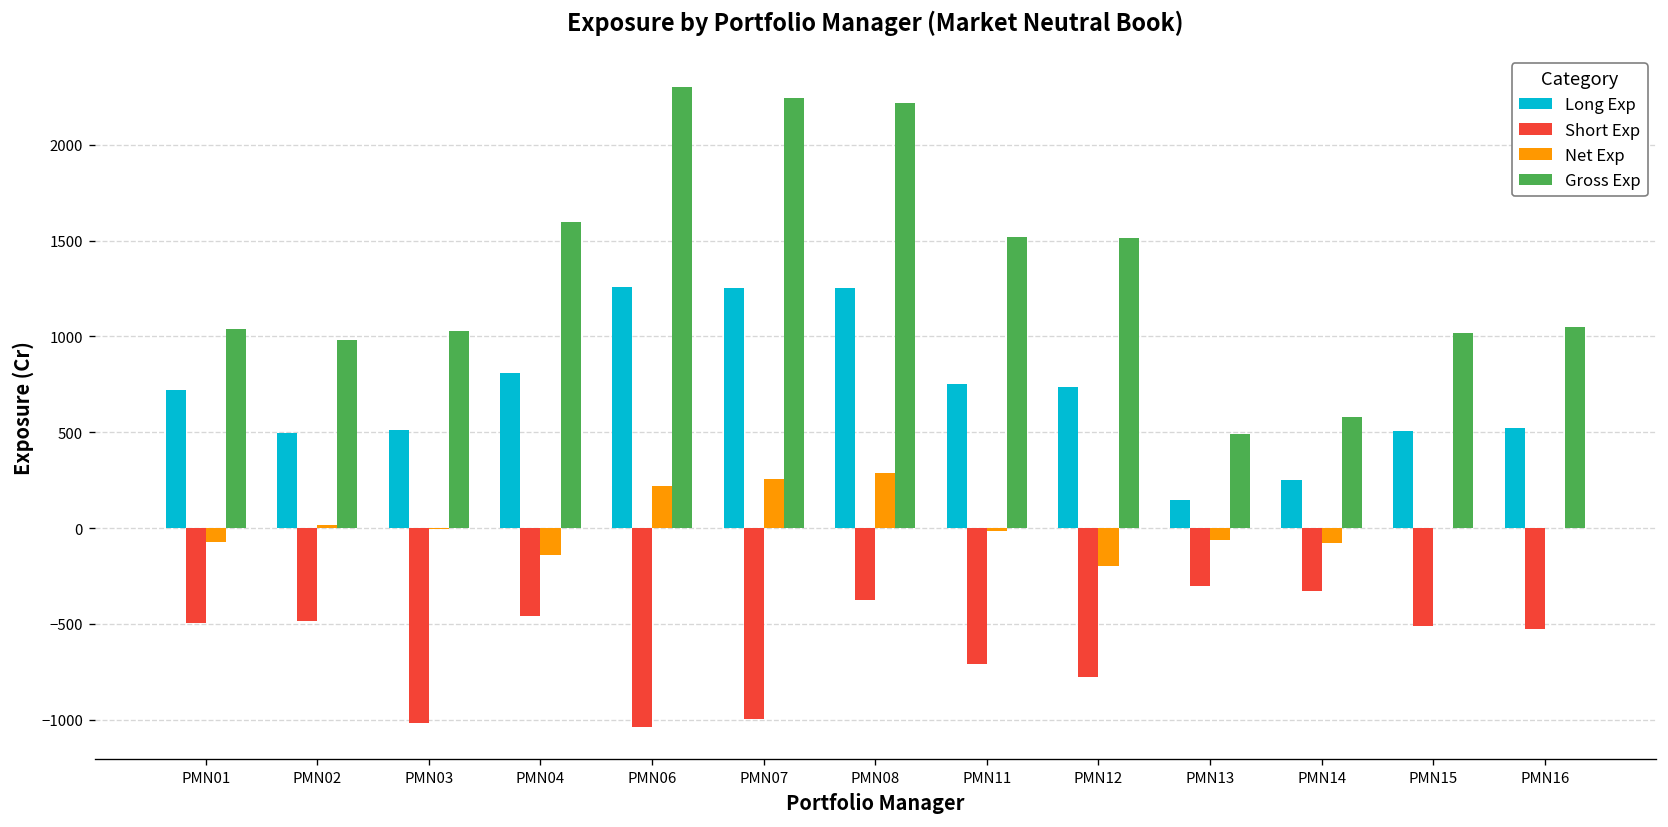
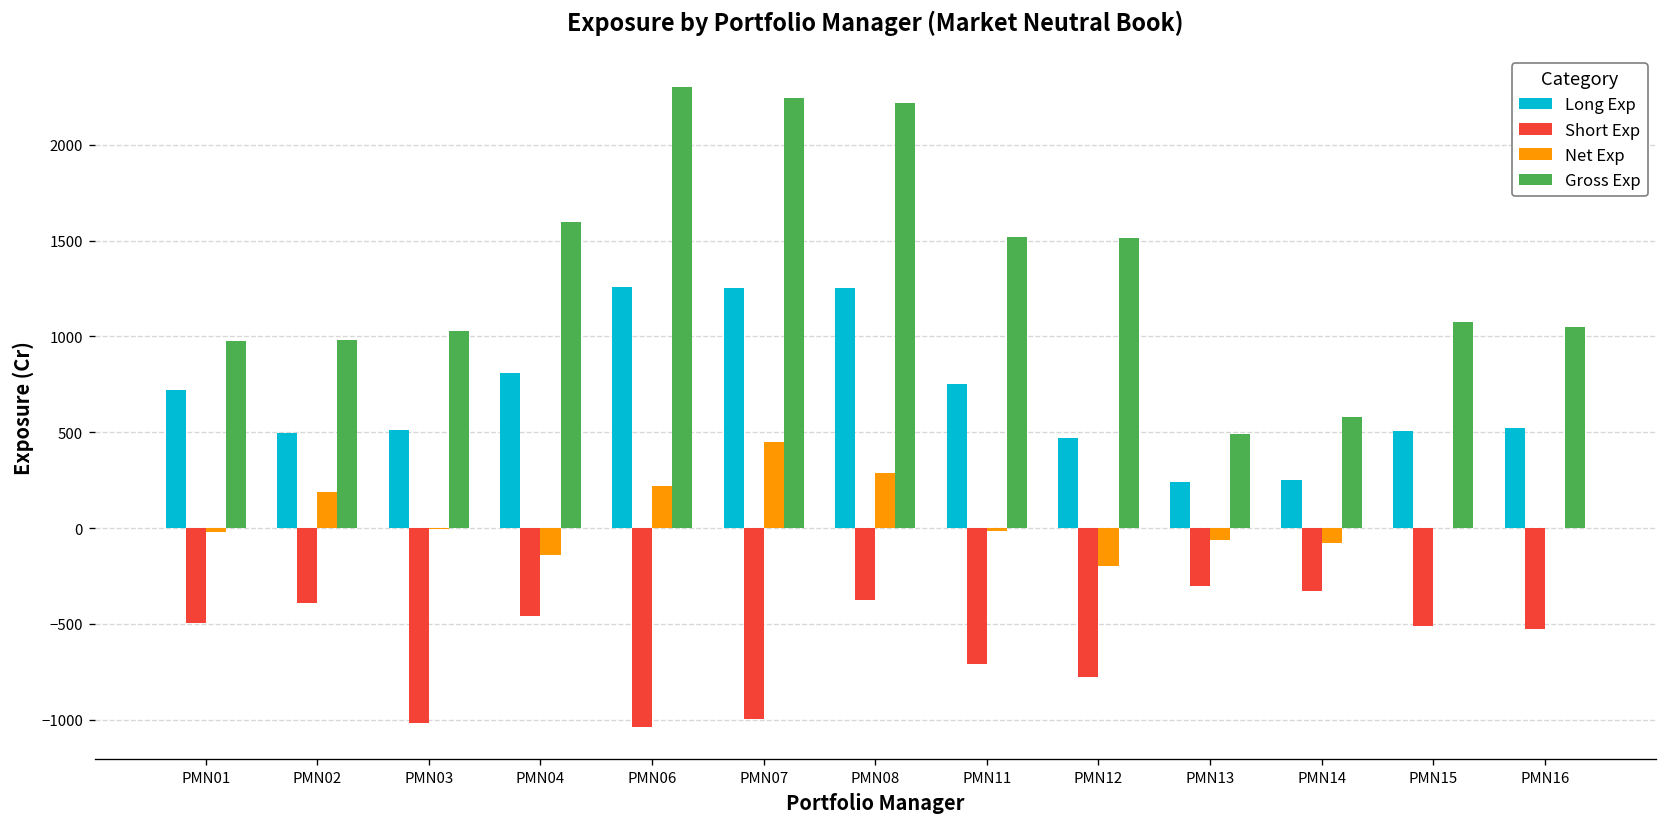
Net Exp, PMN01: -70 -> -20
Gross Exp, PMN01: 1040 -> 970
Short Exp, PMN02: -480 -> -390
Net Exp, PMN02: 10 -> 190
Net Exp, PMN07: 260 -> 450
Long Exp, PMN12: 740 -> 470
Long Exp, PMN13: 150 -> 240
Gross Exp, PMN15: 1020 -> 1070
